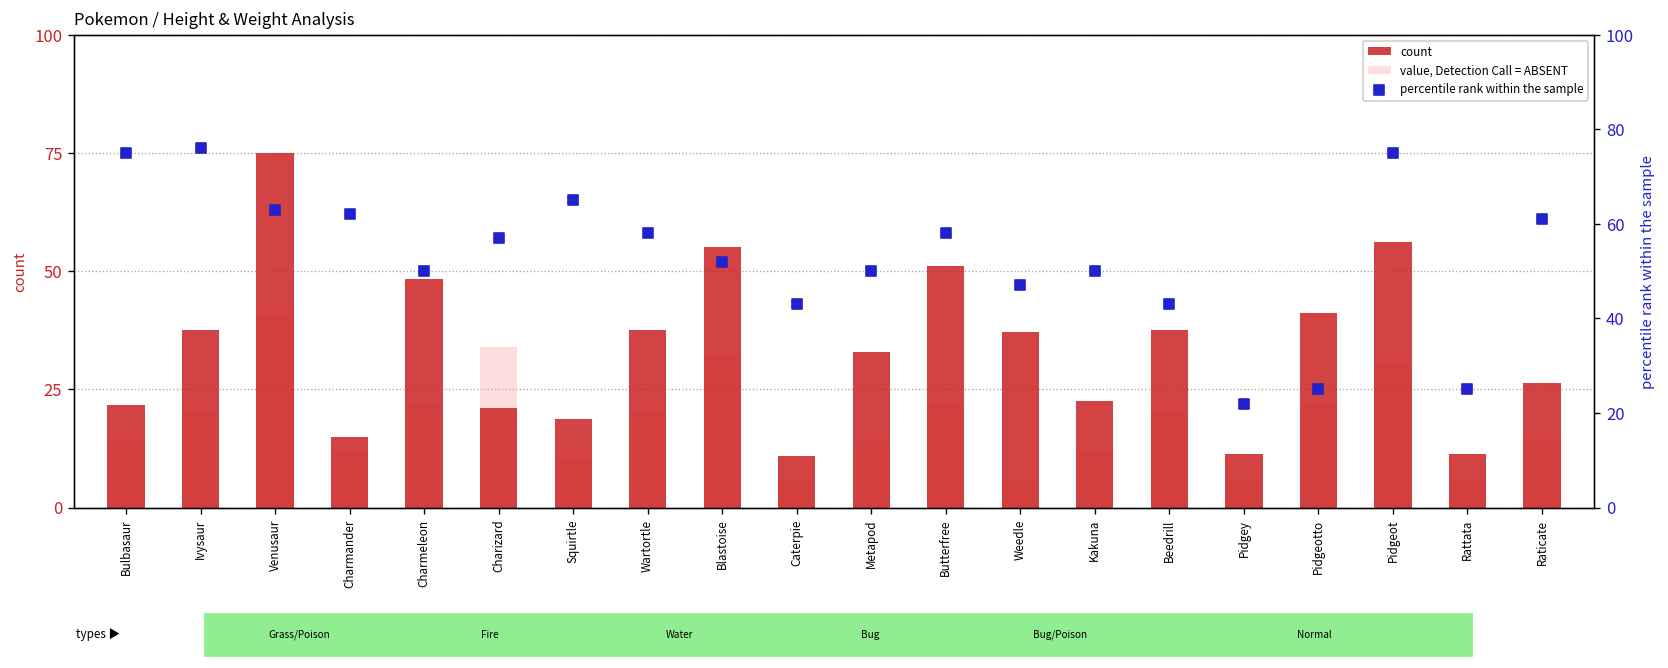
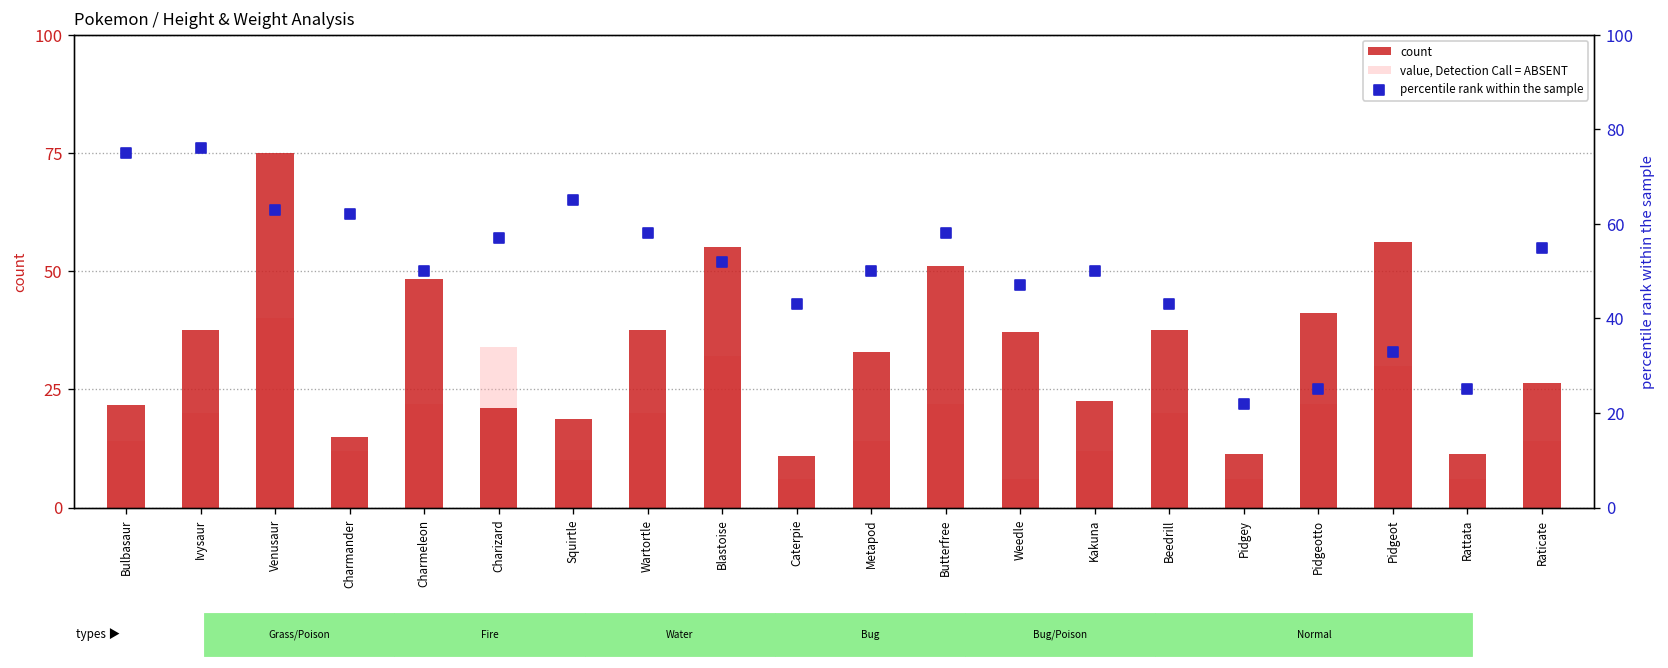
percentile rank within the sample, Pidgeot: 75 -> 33
percentile rank within the sample, Raticate: 61 -> 55
